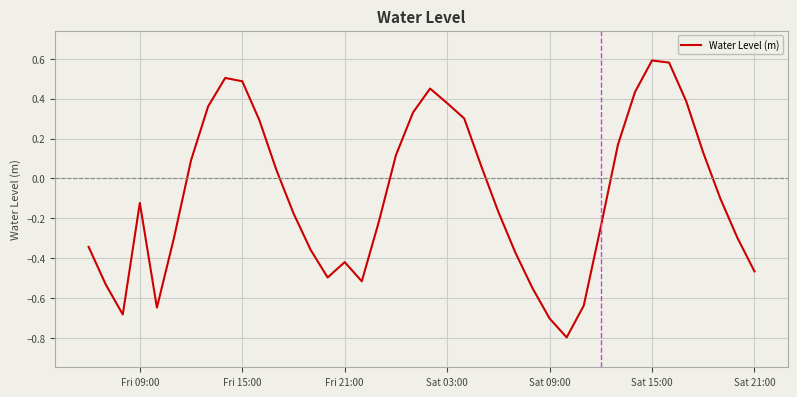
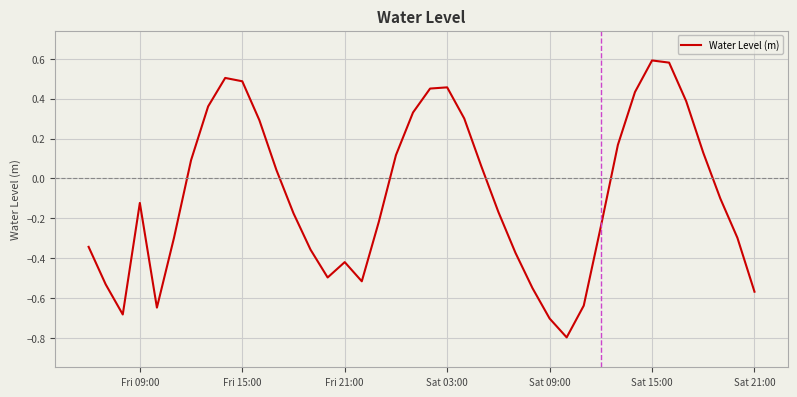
Sat 03:00: 0.38 -> 0.46
Sat 21:00: -0.47 -> -0.57
